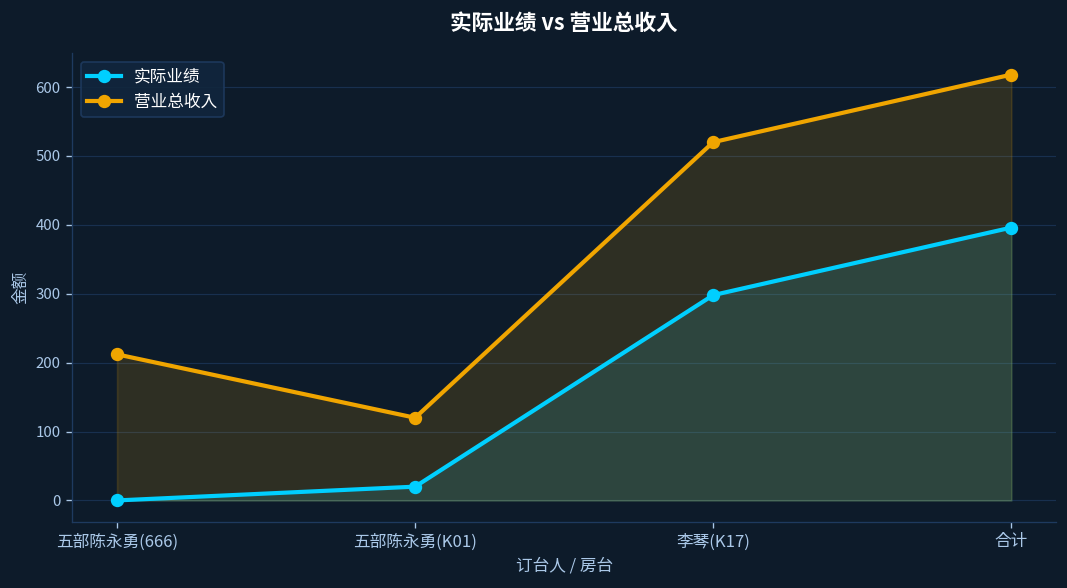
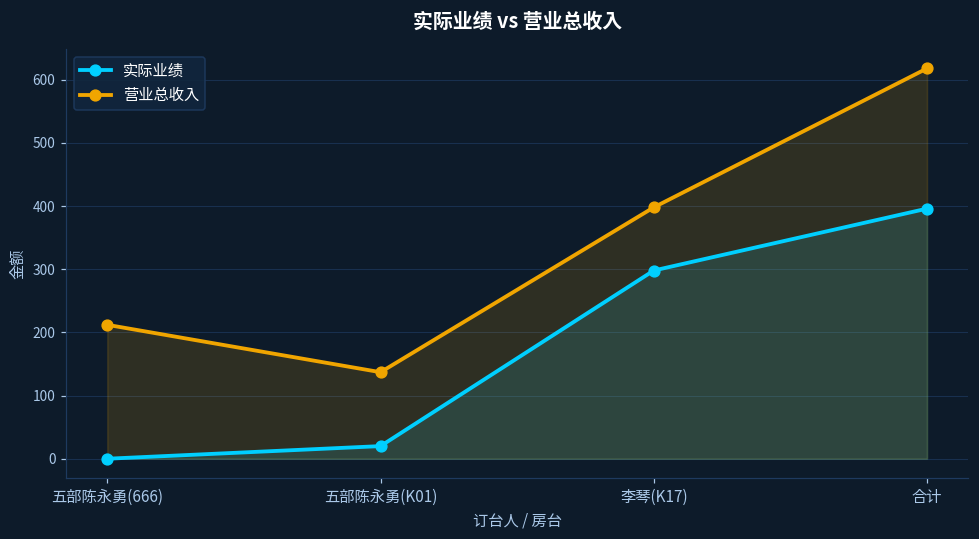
营业总收入, 五部陈永勇(K01): 120 -> 140
营业总收入, 李琴(K17): 520 -> 400
